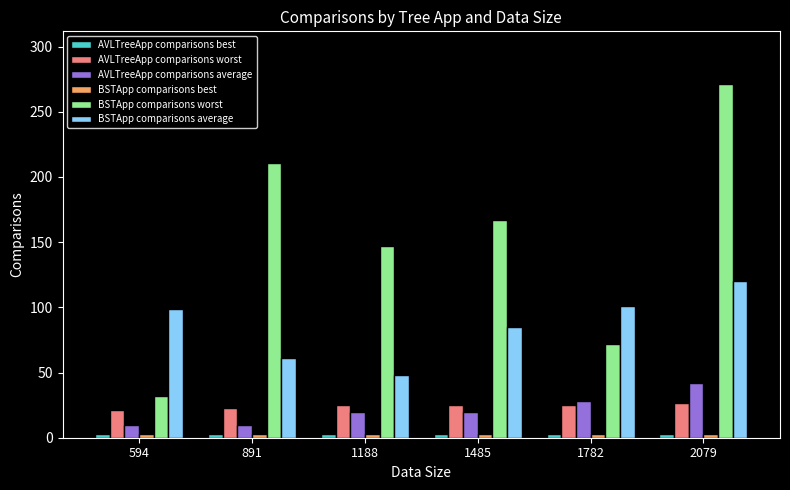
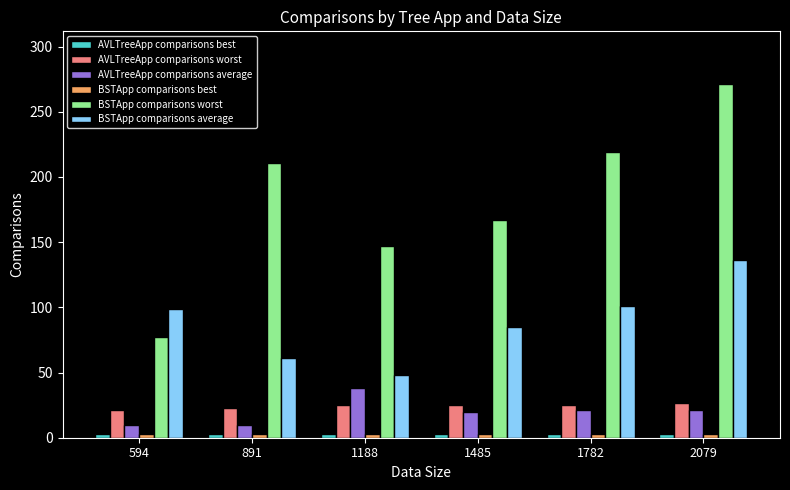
BSTApp comparisons worst, 594: 32 -> 77
AVLTreeApp comparisons average, 1188: 20 -> 38
AVLTreeApp comparisons average, 1782: 28 -> 21
BSTApp comparisons worst, 1782: 72 -> 219
AVLTreeApp comparisons average, 2079: 42 -> 21
BSTApp comparisons average, 2079: 120 -> 136
